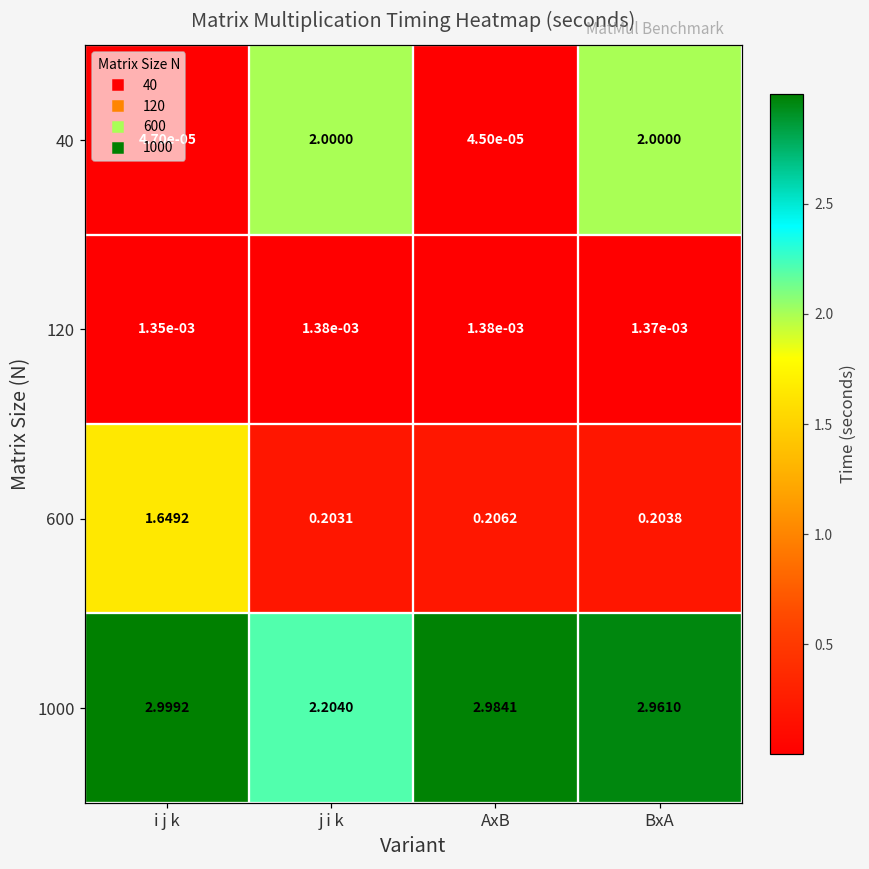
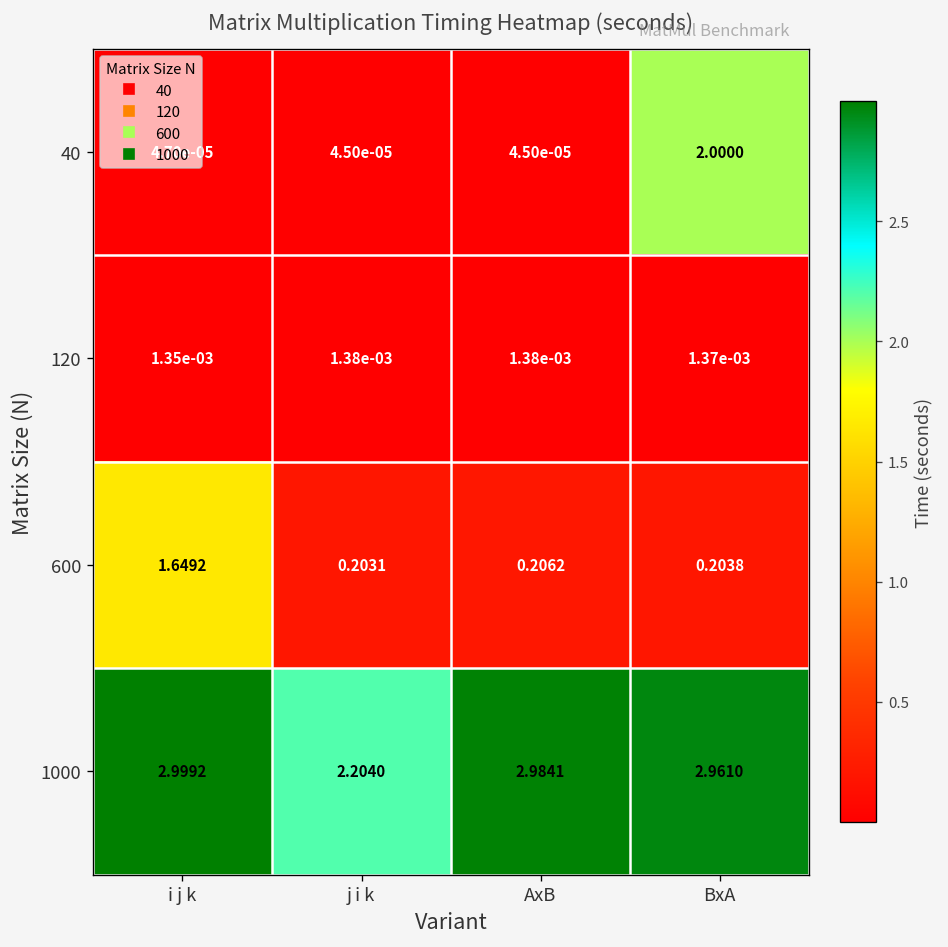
40, j i k: 2.0000 -> 4.50e-05
